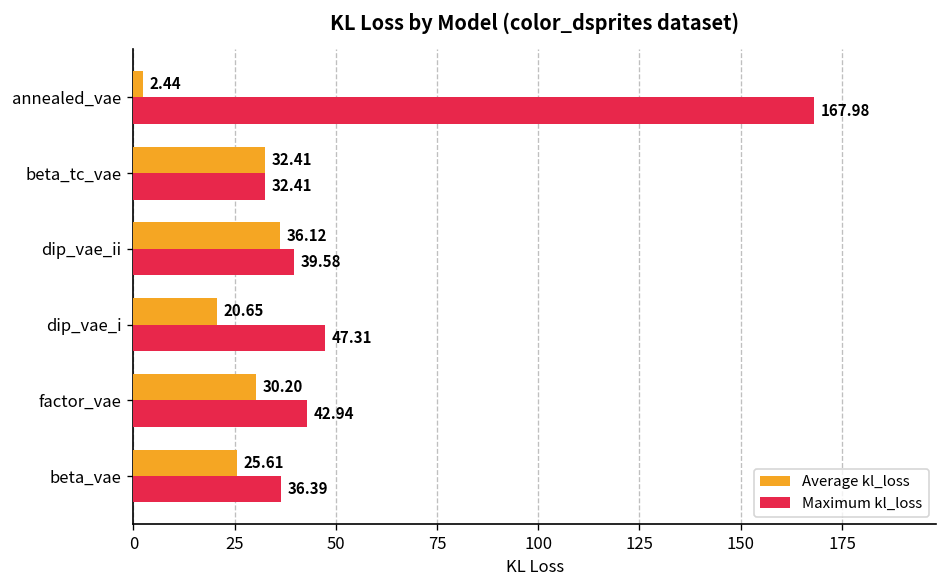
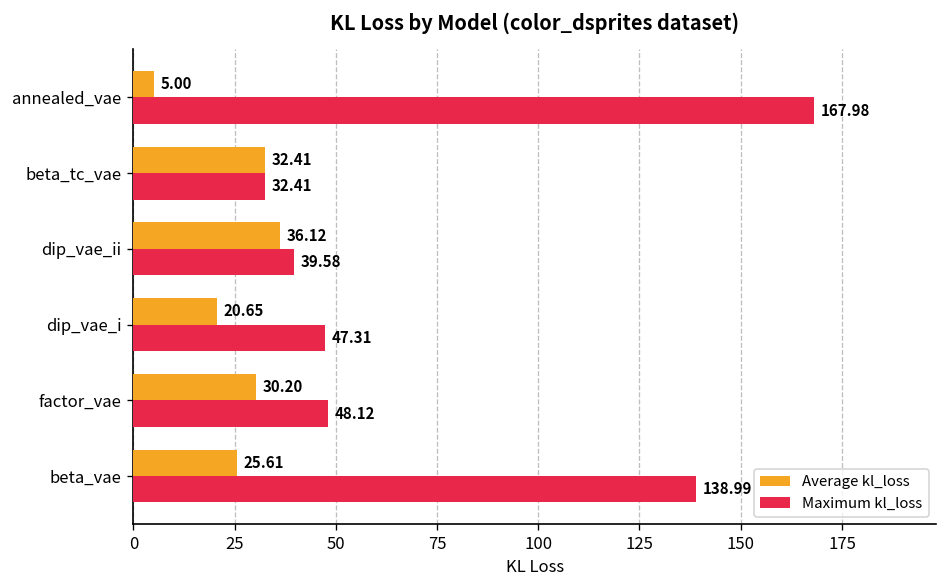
Average kl_loss, annealed_vae: 2.44 -> 5.00
Maximum kl_loss, factor_vae: 42.94 -> 48.12
Maximum kl_loss, beta_vae: 36.39 -> 138.99
